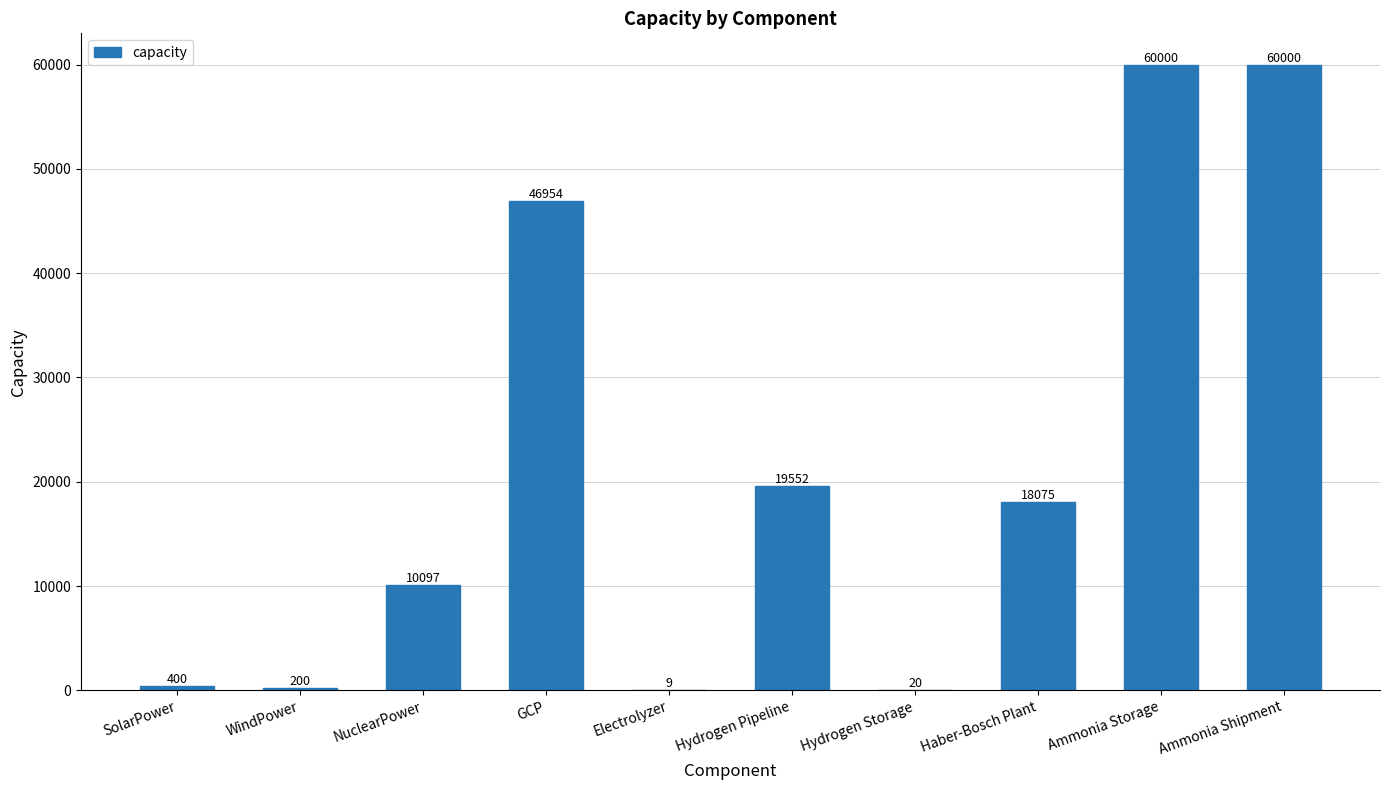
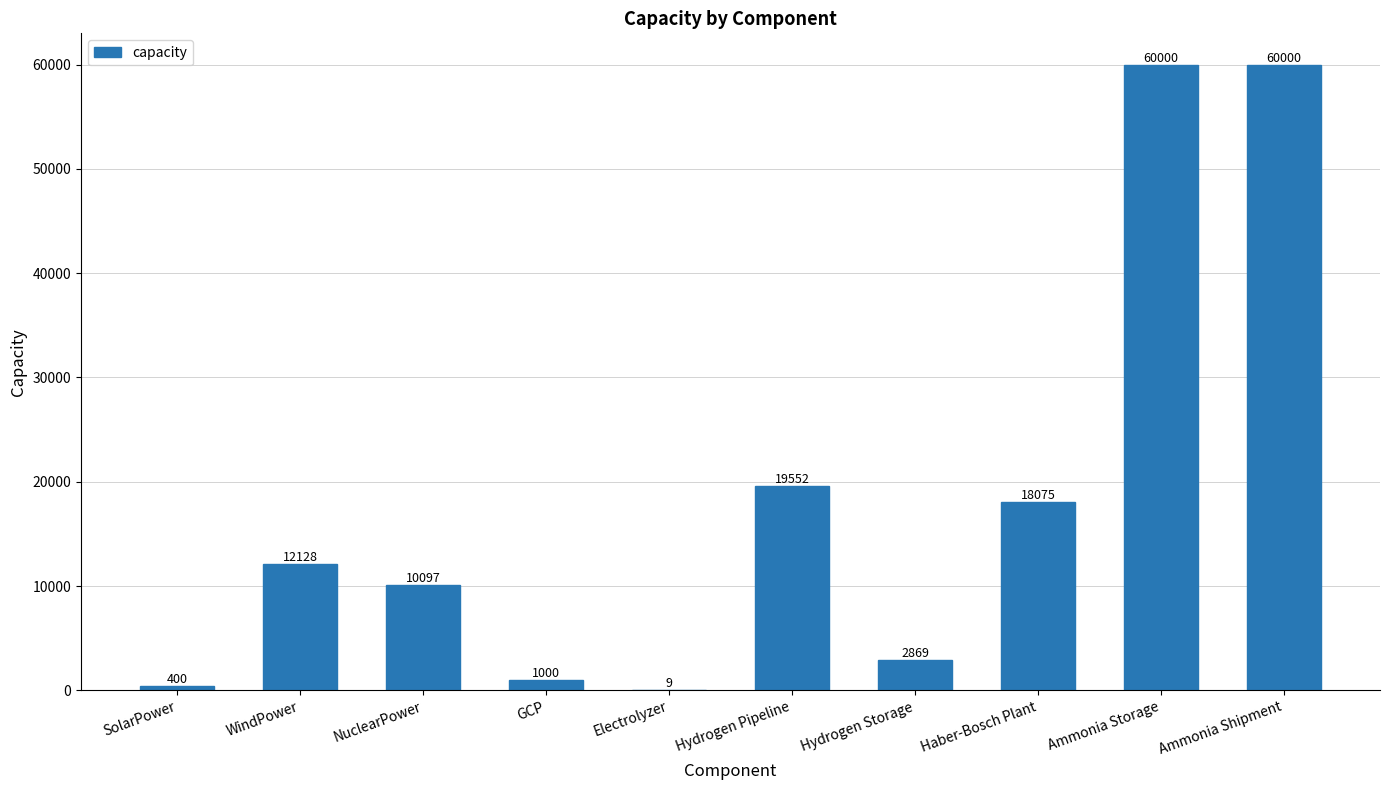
WindPower: 200 -> 12128
GCP: 46954 -> 1000
Hydrogen Storage: 20 -> 2869
